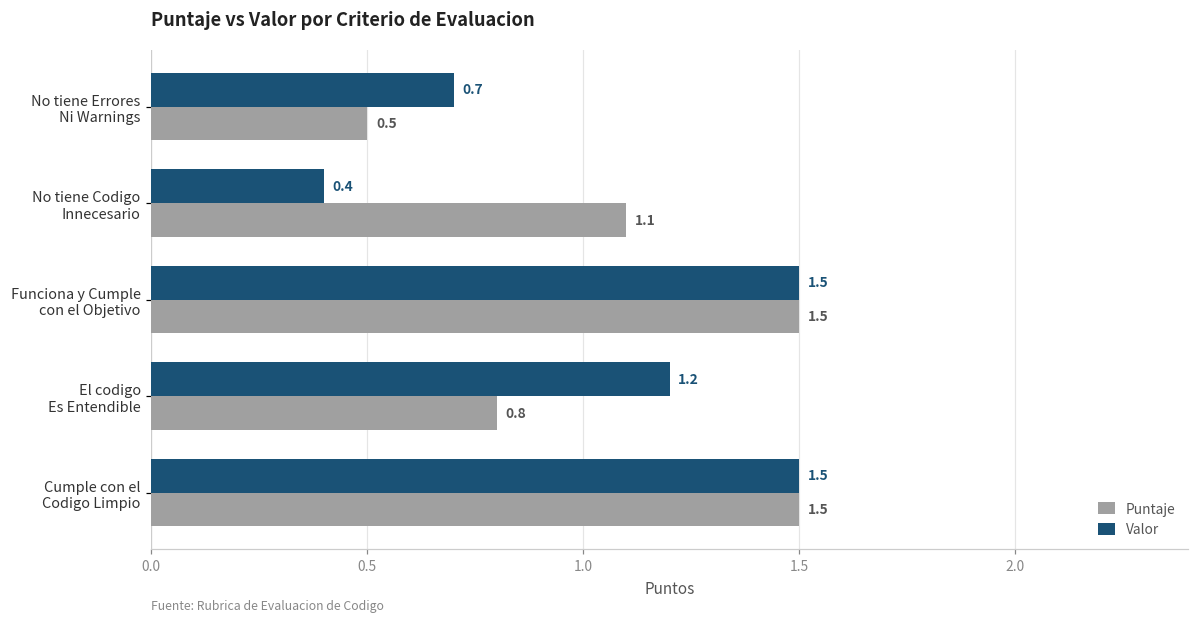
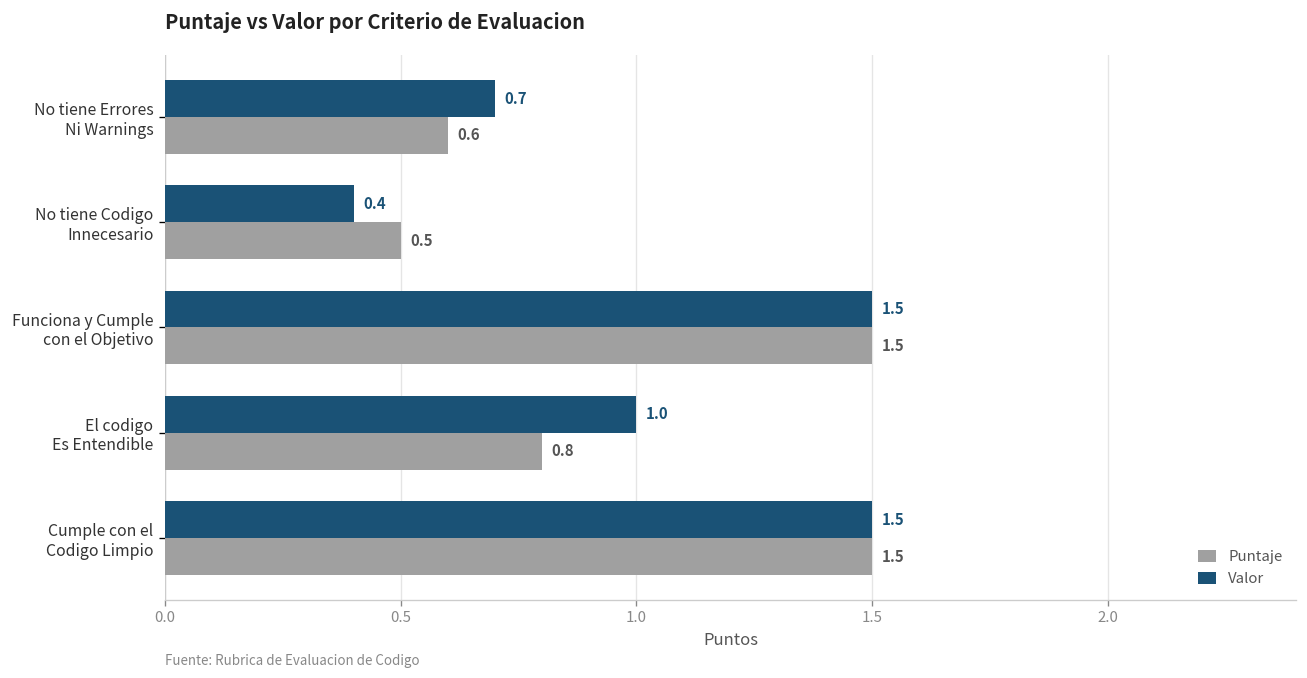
Puntaje, No tiene Errores Ni Warnings: 0.5 -> 0.6
Puntaje, No tiene Codigo Innecesario: 1.1 -> 0.5
Valor, El codigo Es Entendible: 1.2 -> 1.0
